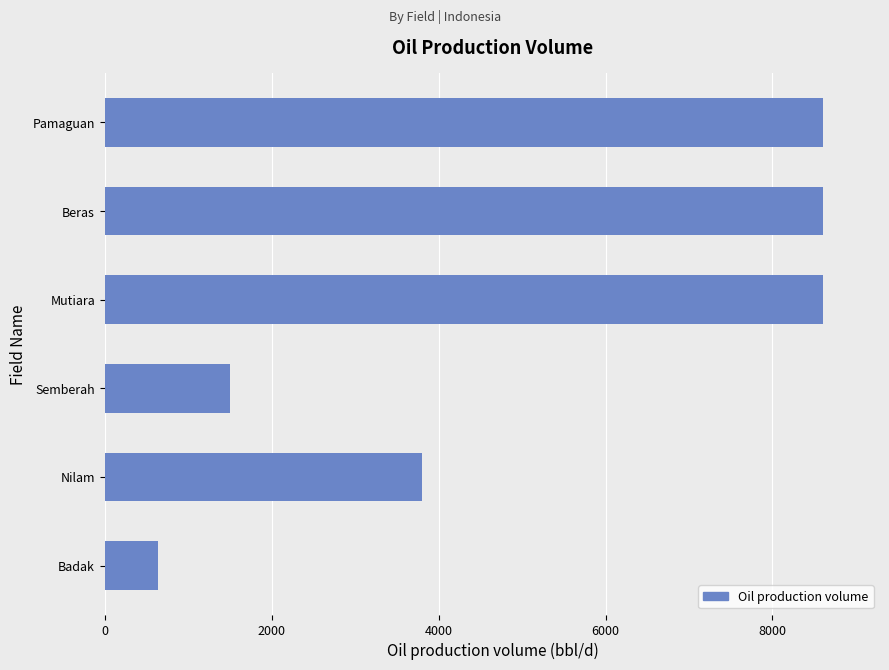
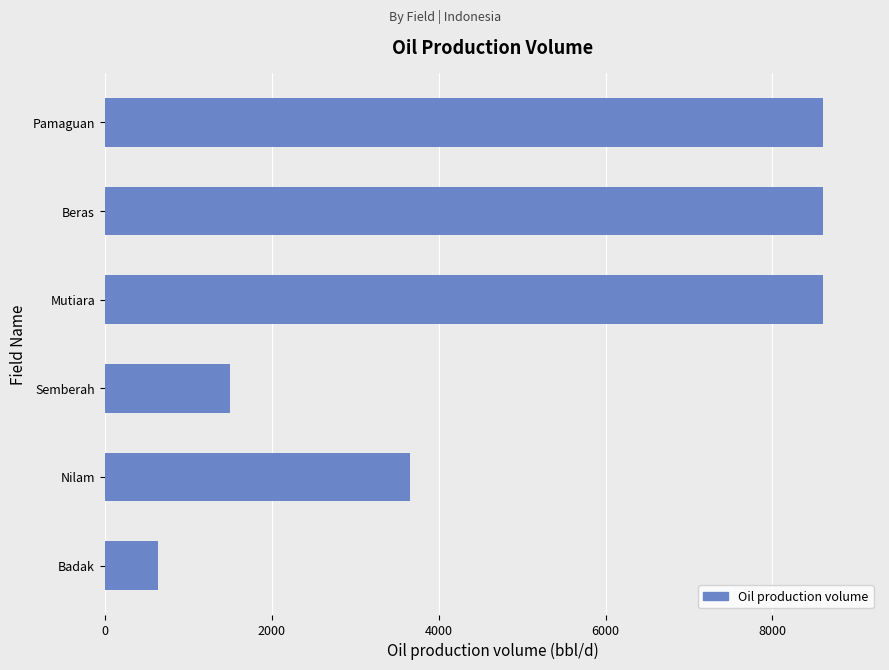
Nilam: 3800 -> 3700
